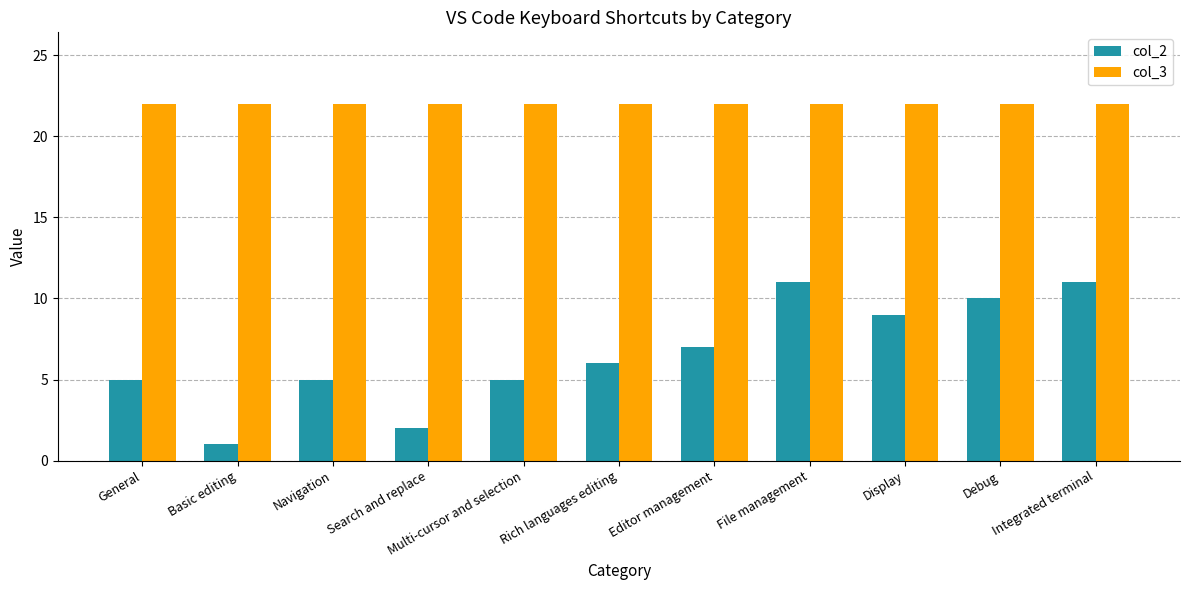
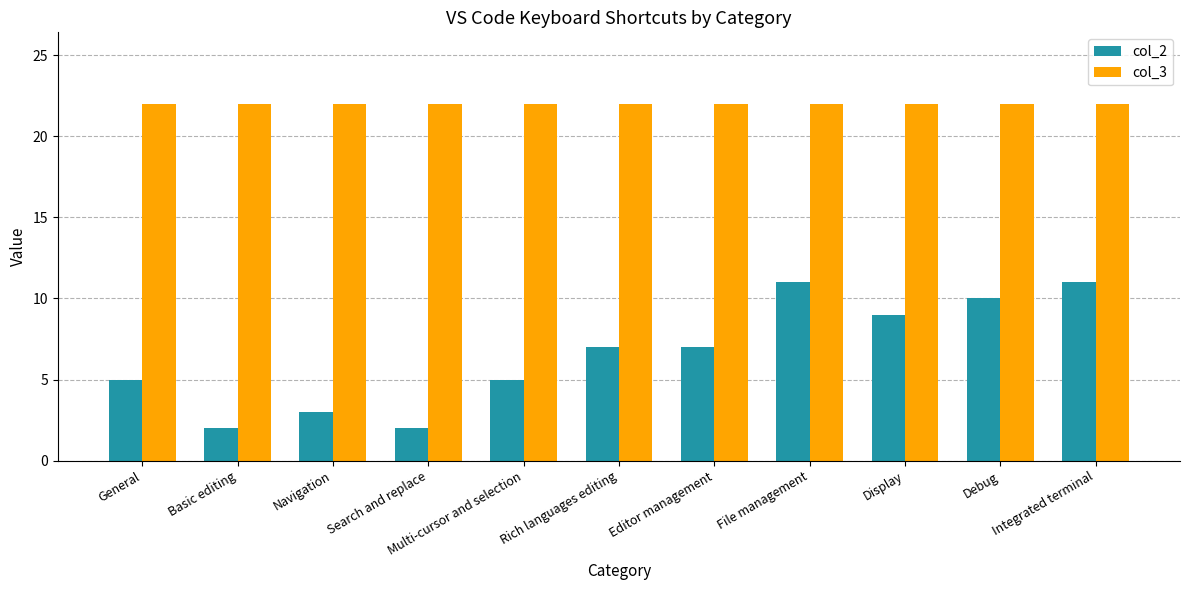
col_2, Basic editing: 1 -> 2
col_2, Navigation: 5 -> 3
col_2, Rich languages editing: 6 -> 7
